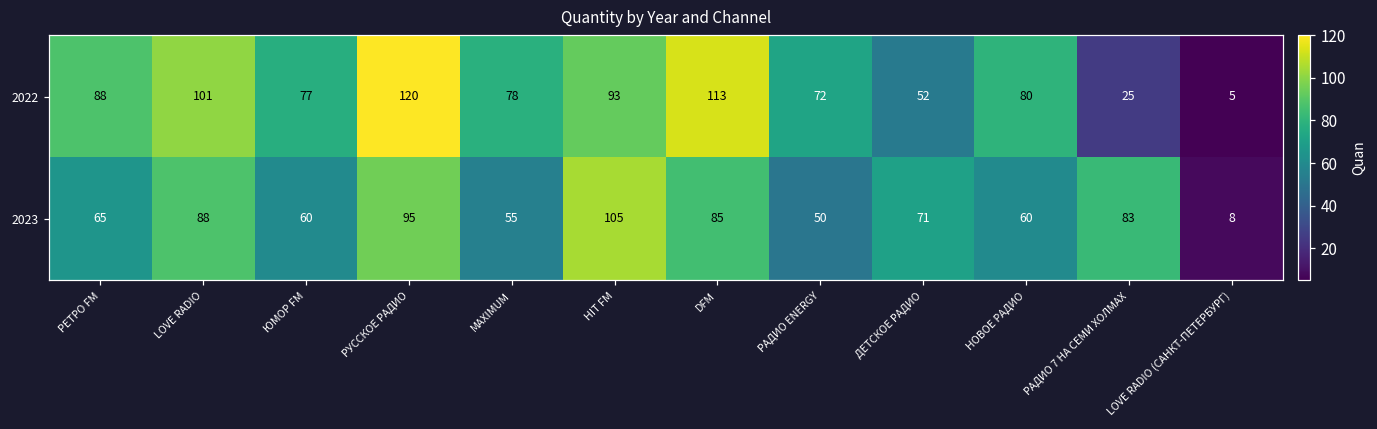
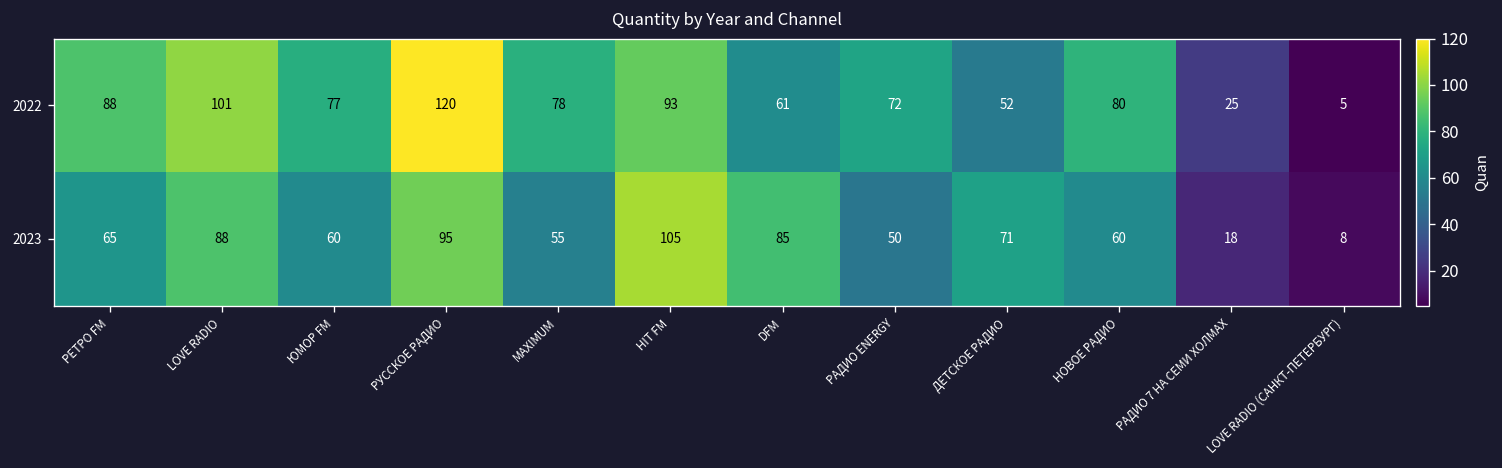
2022, DFM: 113 -> 61
2023, РАДИО 7 НА СЕМИ ХОЛМАХ: 83 -> 18
